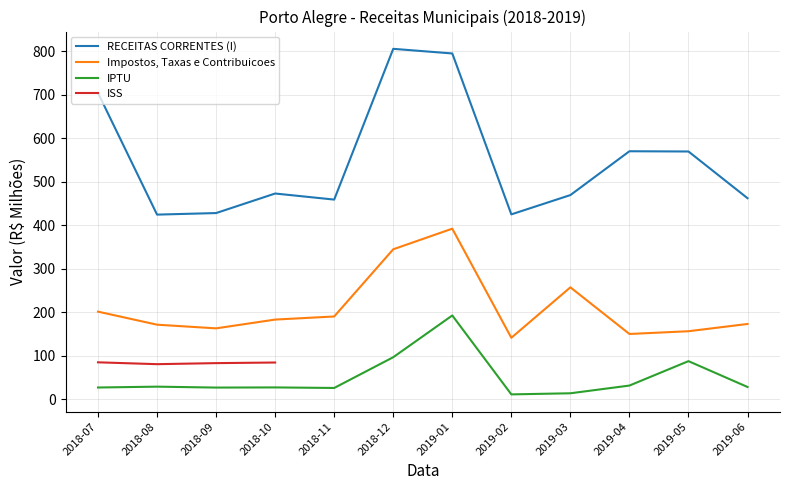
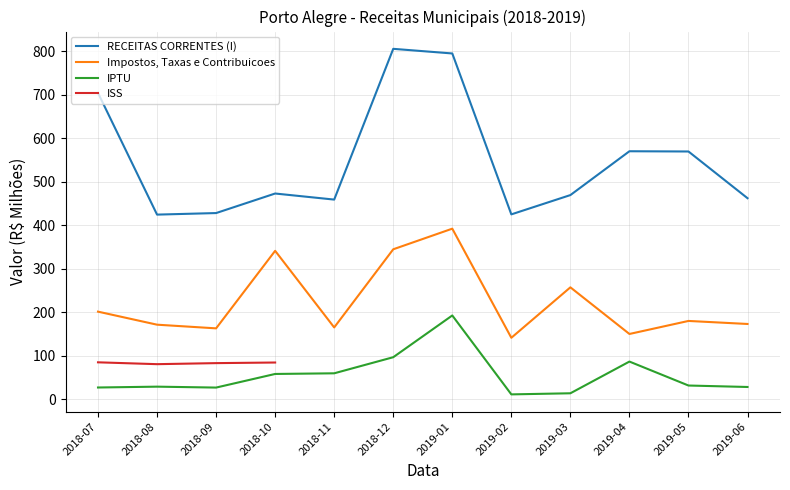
Impostos, Taxas e Contribuicoes, 2018-10: 180 -> 340
IPTU, 2018-10: 30 -> 60
Impostos, Taxas e Contribuicoes, 2018-11: 190 -> 170
IPTU, 2018-11: 30 -> 60
IPTU, 2019-04: 30 -> 90
Impostos, Taxas e Contribuicoes, 2019-05: 160 -> 180
IPTU, 2019-05: 90 -> 30
